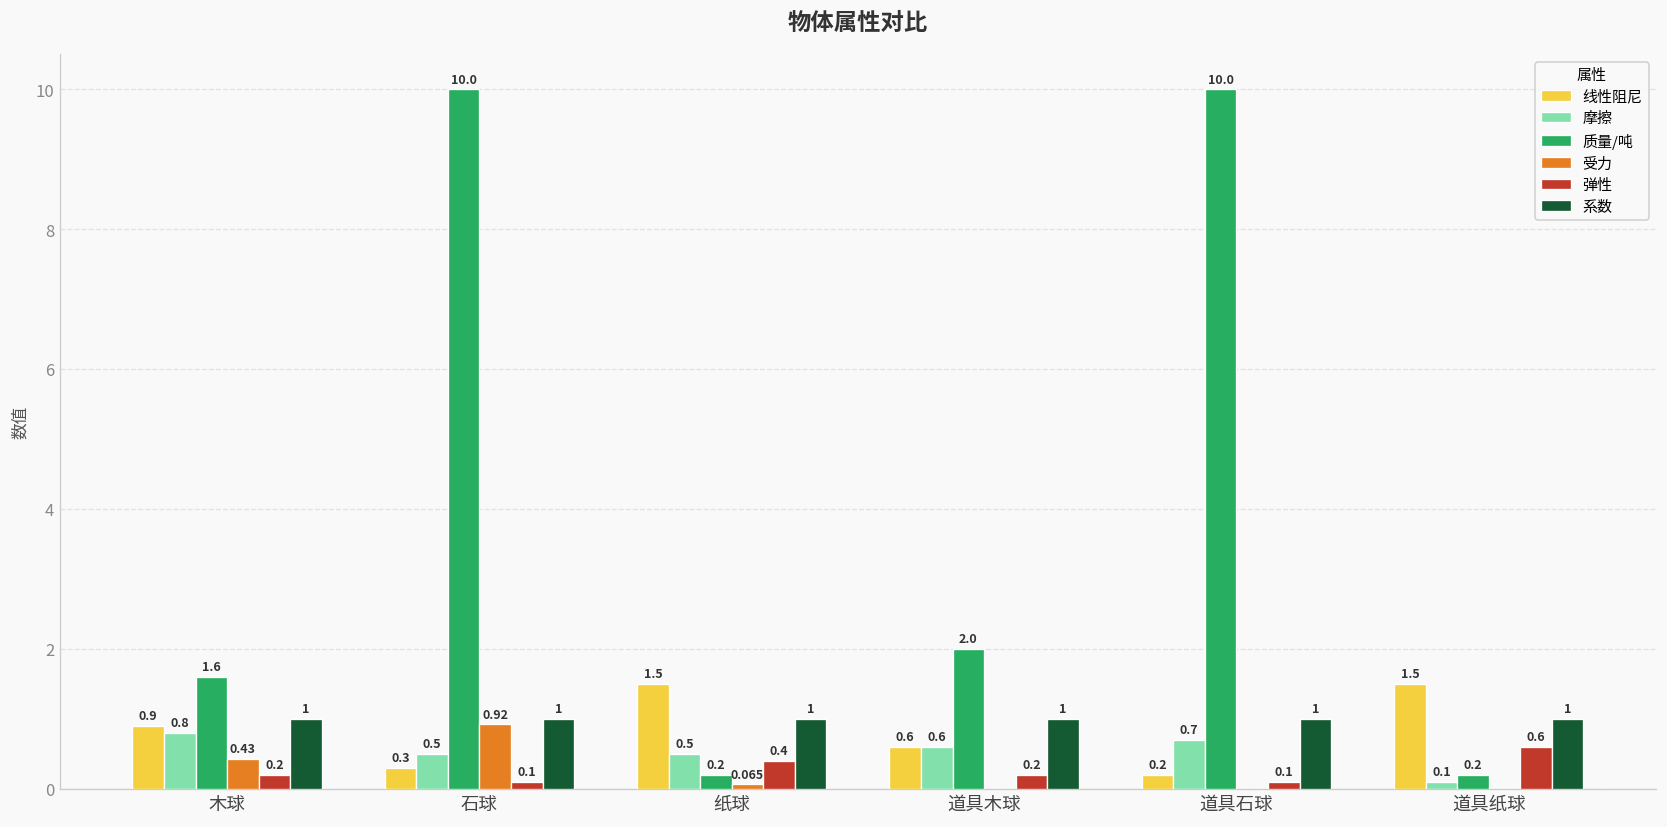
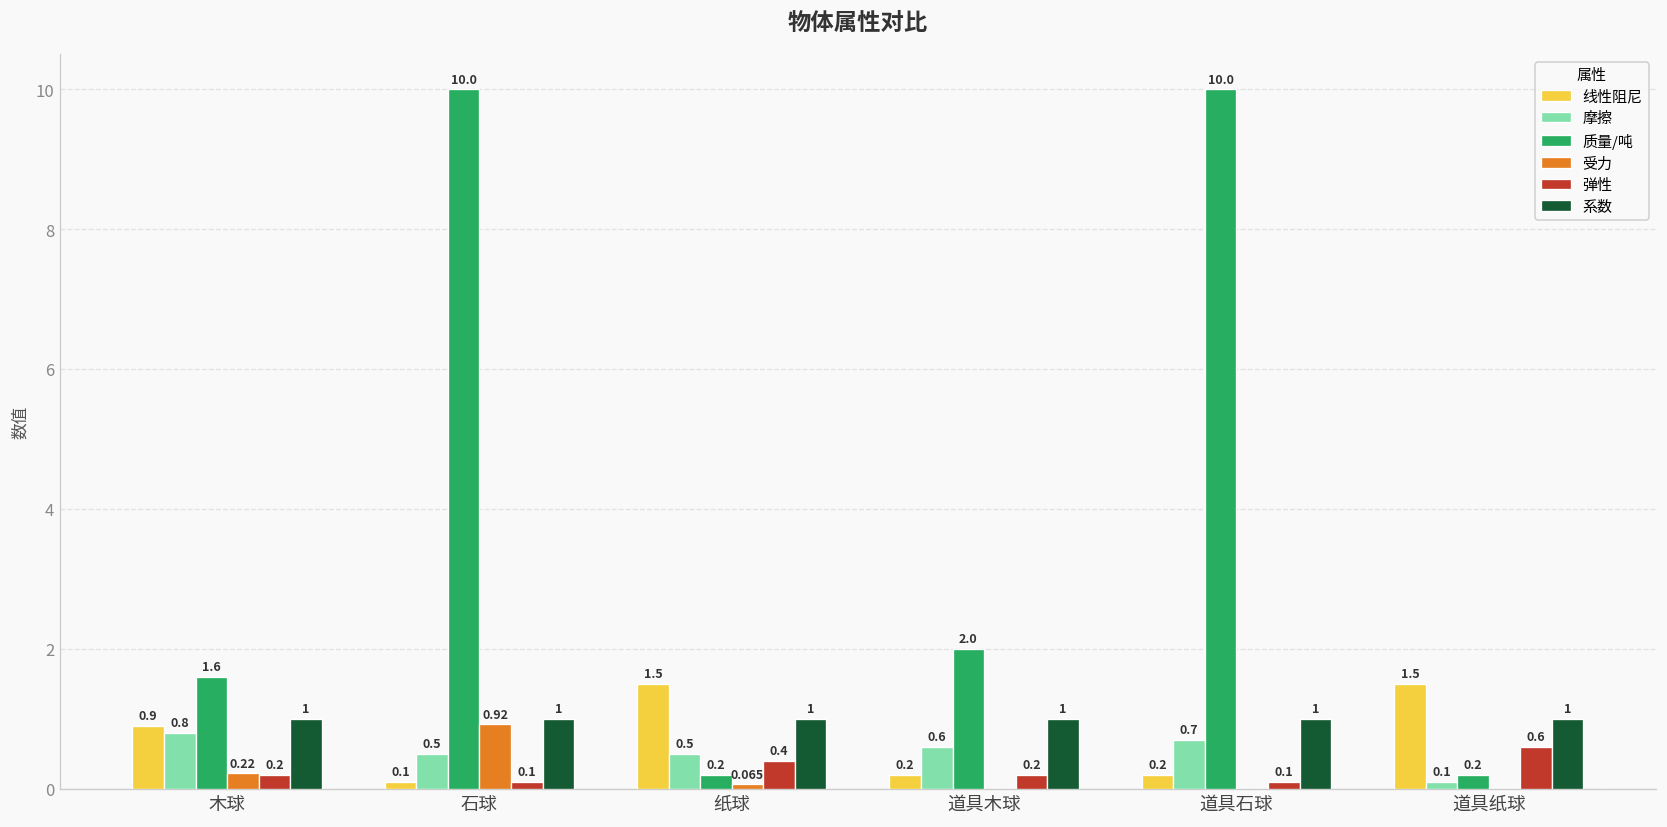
受力, 木球: 0.43 -> 0.22
线性阻尼, 石球: 0.3 -> 0.1
线性阻尼, 道具木球: 0.6 -> 0.2
